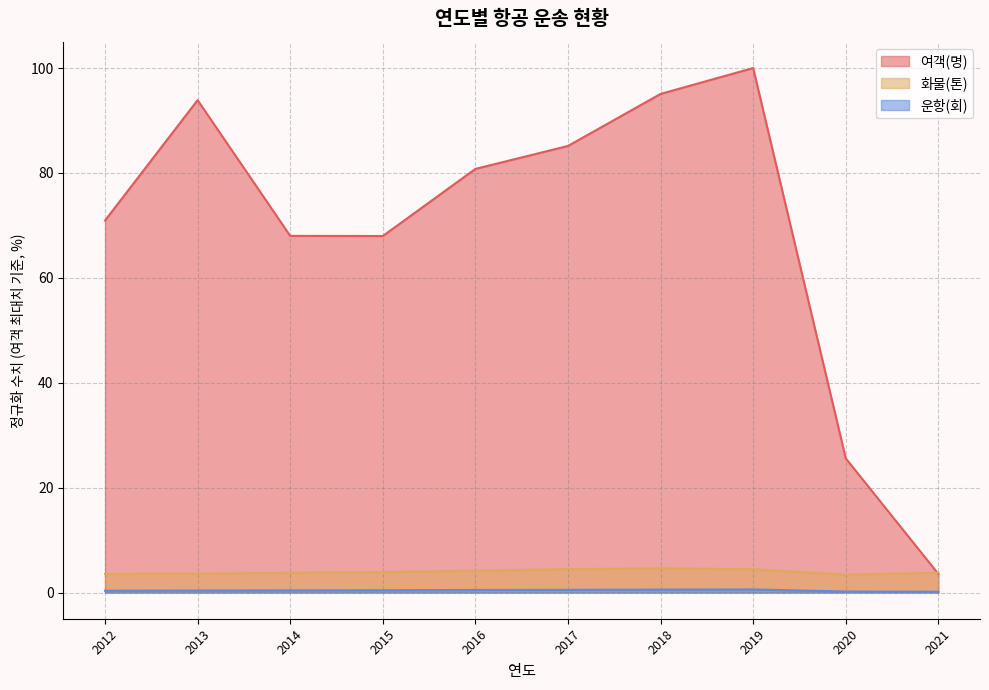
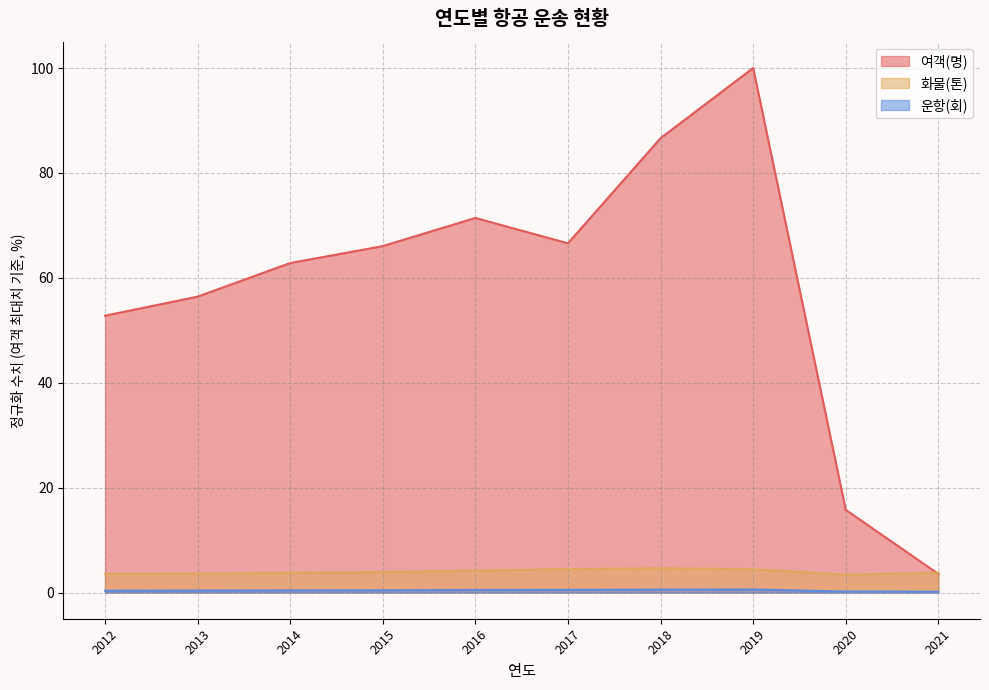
여객(명), 2012: 71 -> 53
여객(명), 2013: 94 -> 56
여객(명), 2014: 68 -> 63
여객(명), 2015: 68 -> 66
여객(명), 2016: 81 -> 71
여객(명), 2017: 85 -> 67
여객(명), 2018: 95 -> 87
여객(명), 2020: 26 -> 16
